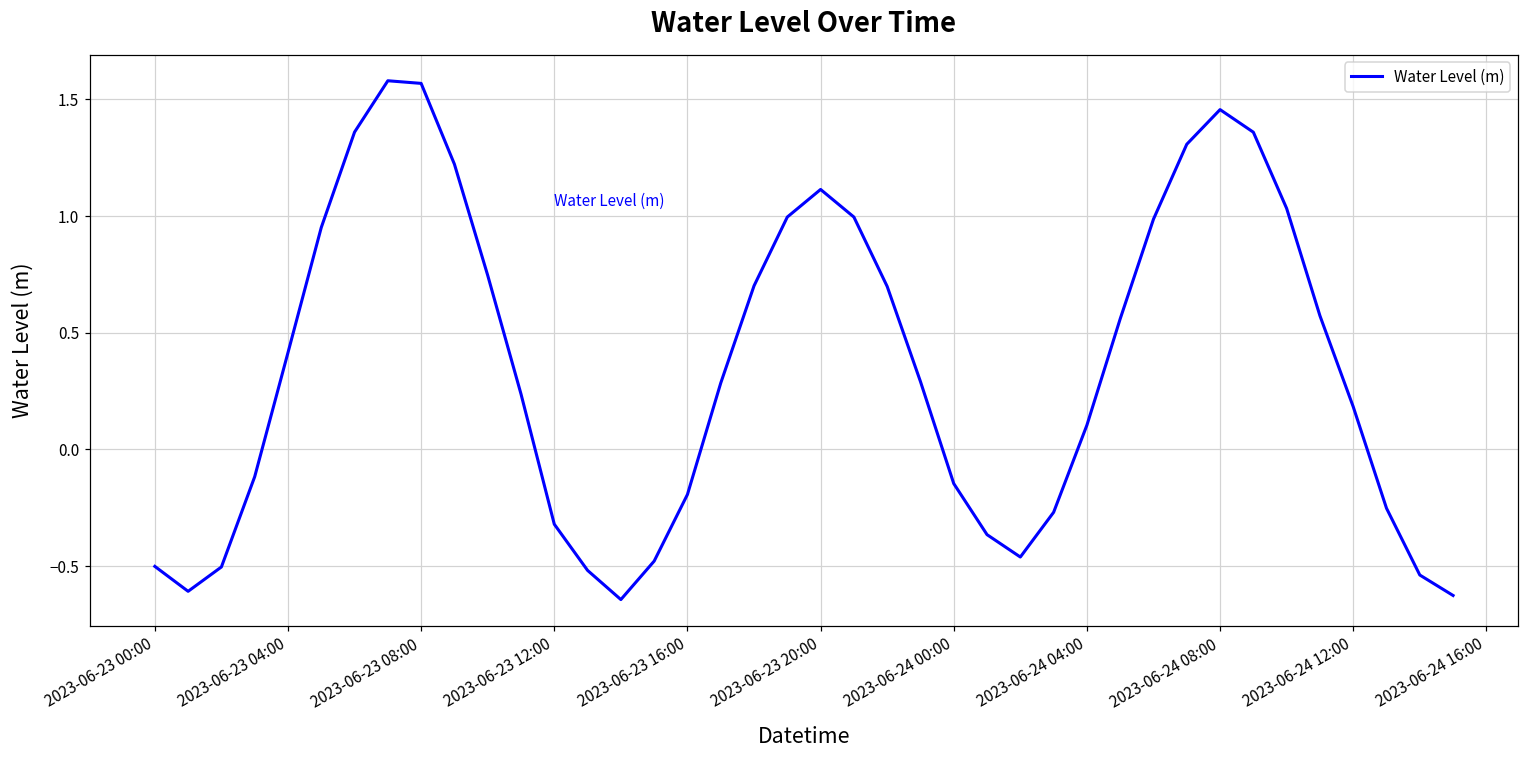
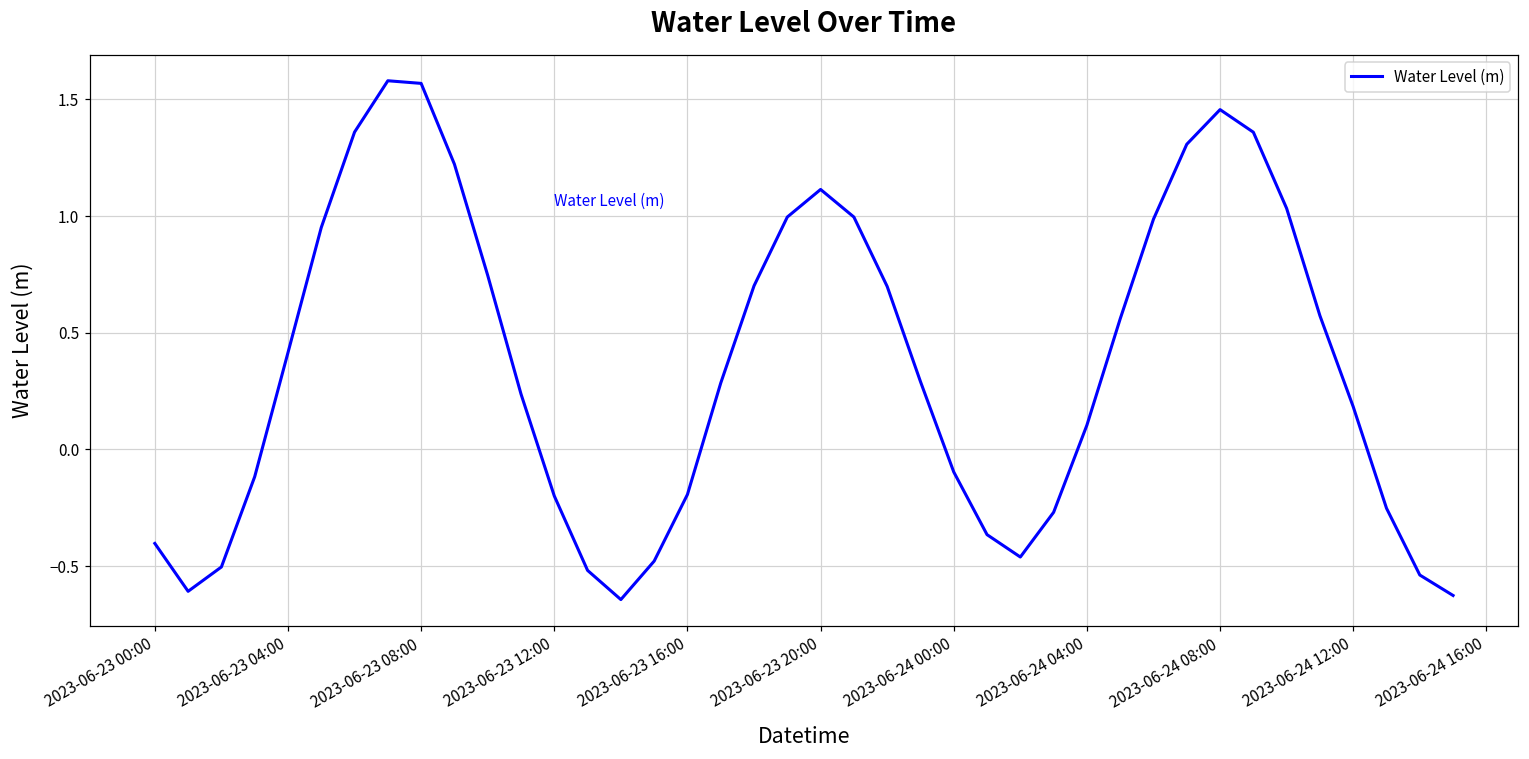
2023-06-23 00:00: -0.50 -> -0.40
2023-06-23 12:00: -0.32 -> -0.20
2023-06-24 00:00: -0.15 -> -0.10
